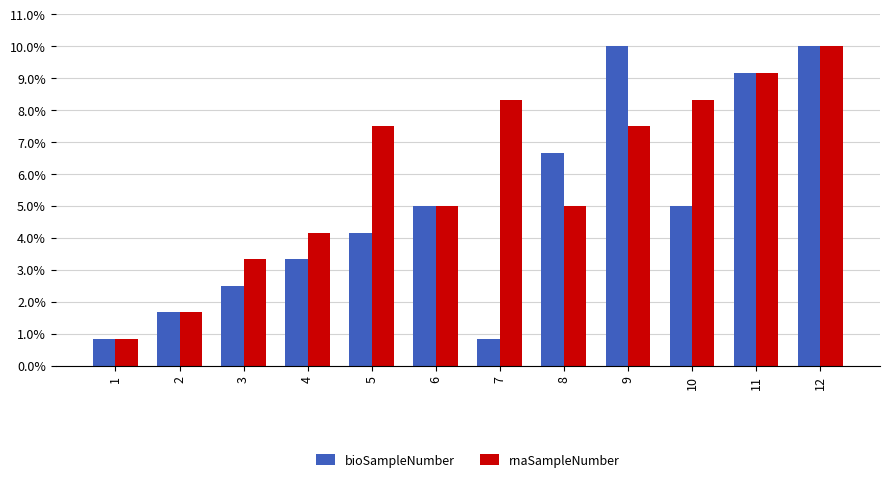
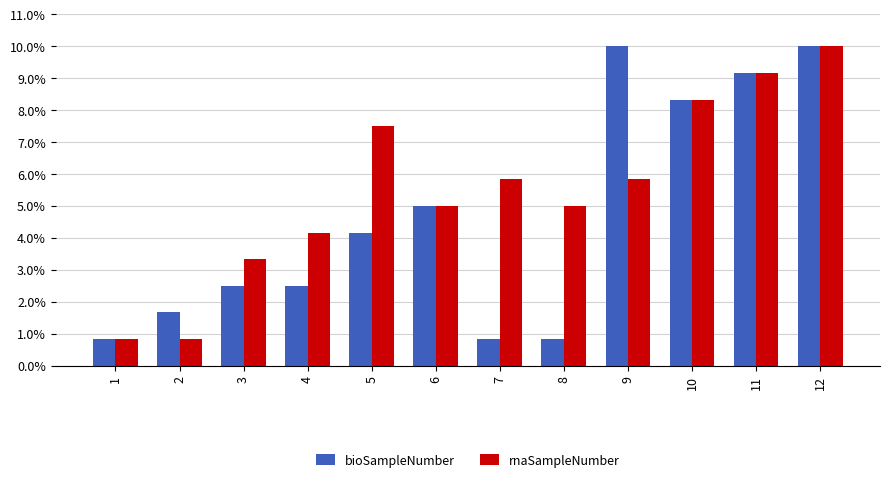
rnaSampleNumber, 2: 1.7% -> 0.8%
bioSampleNumber, 4: 3.3% -> 2.5%
rnaSampleNumber, 7: 8.3% -> 5.8%
bioSampleNumber, 8: 6.7% -> 0.8%
rnaSampleNumber, 9: 7.5% -> 5.8%
bioSampleNumber, 10: 5.0% -> 8.3%
